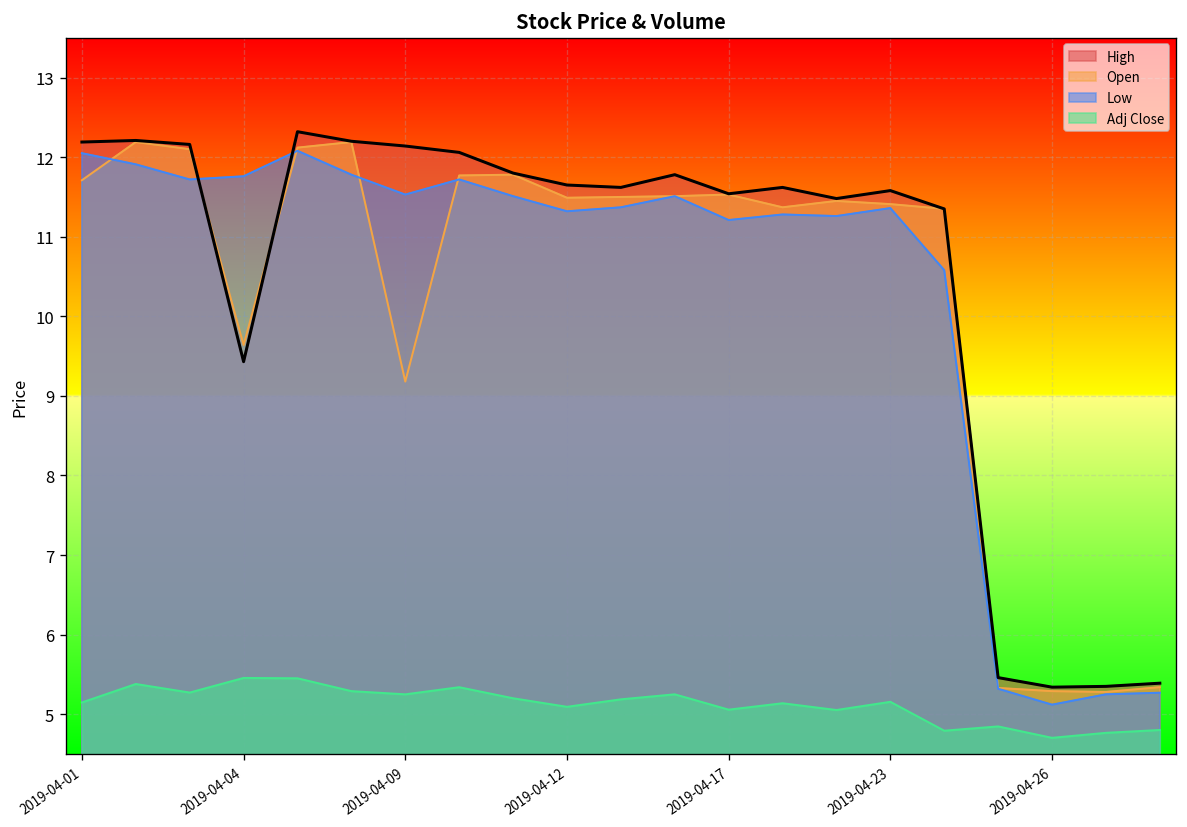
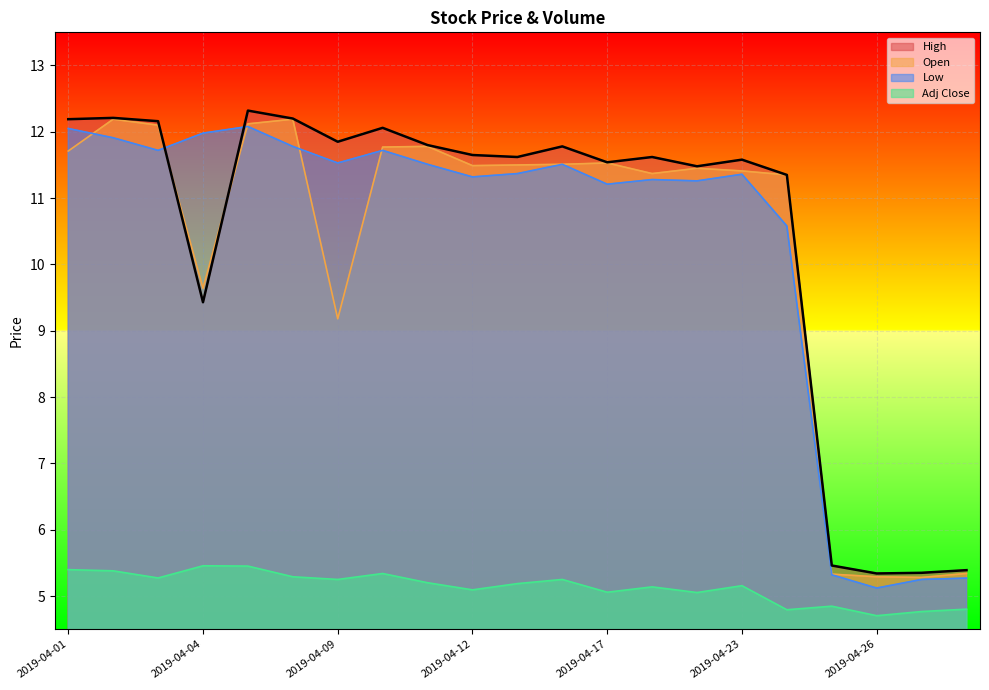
Adj Close, 2019-04-01: 5.1 -> 5.4
Low, 2019-04-04: 11.8 -> 12.0
High, 2019-04-09: 12.1 -> 11.9
